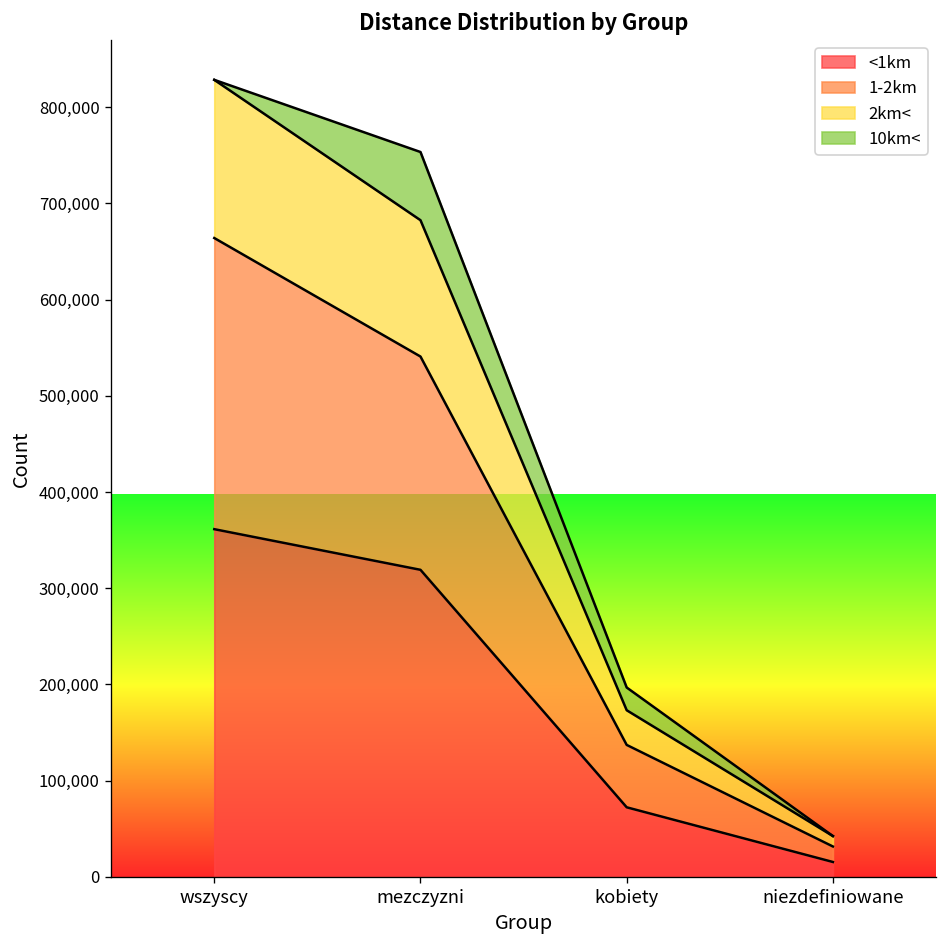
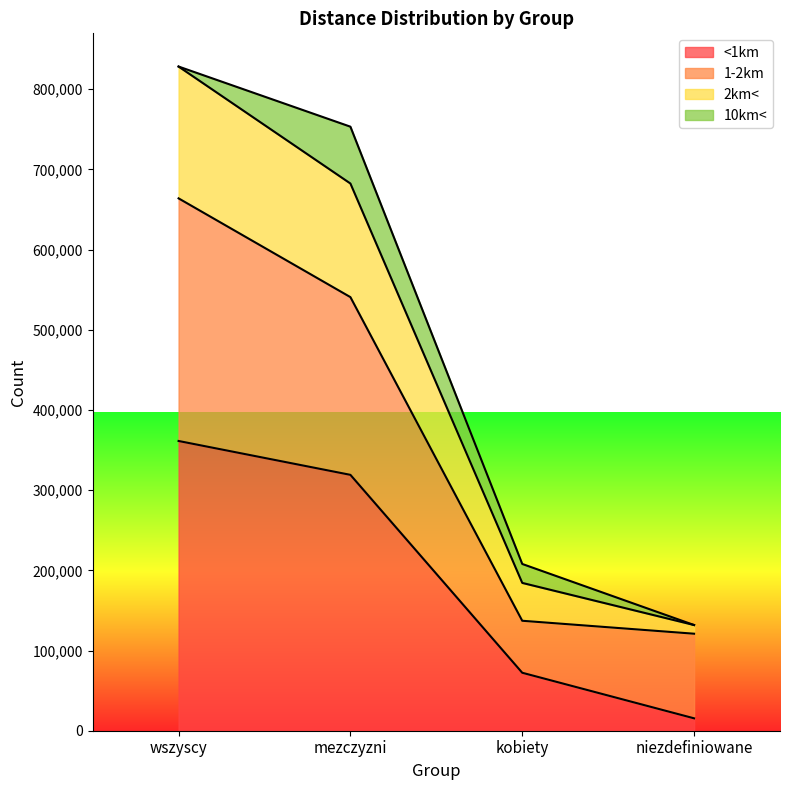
2km<, kobiety: 40,000 -> 50,000
1-2km, niezdefiniowane: 20,000 -> 110,000
